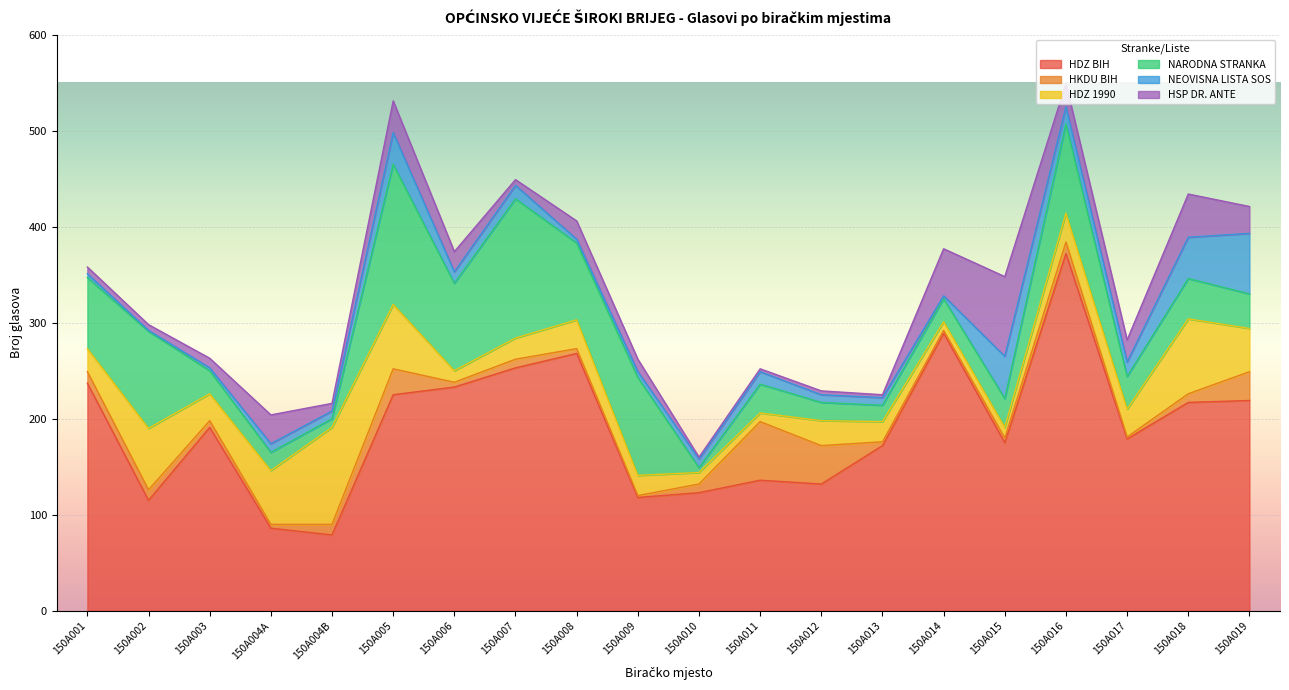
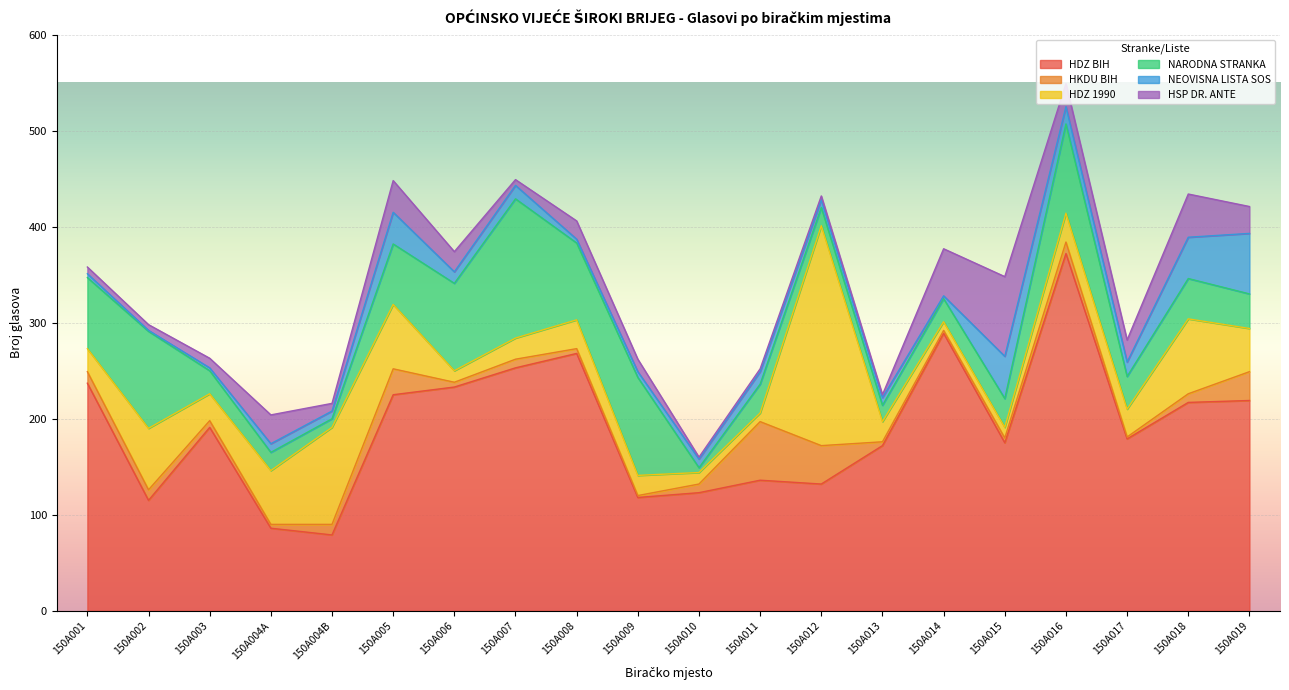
NARODNA STRANKA, 150A005: 150 -> 60
HDZ 1990, 150A012: 30 -> 230
